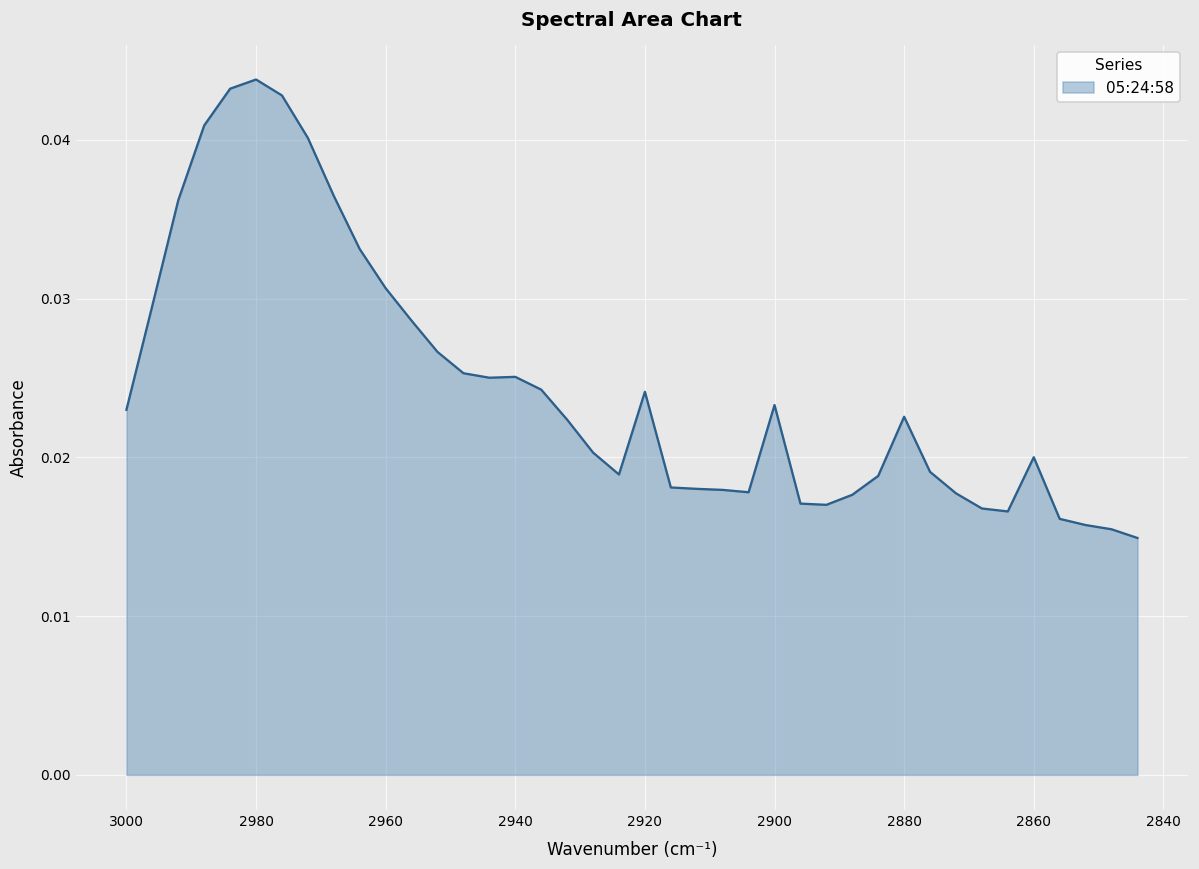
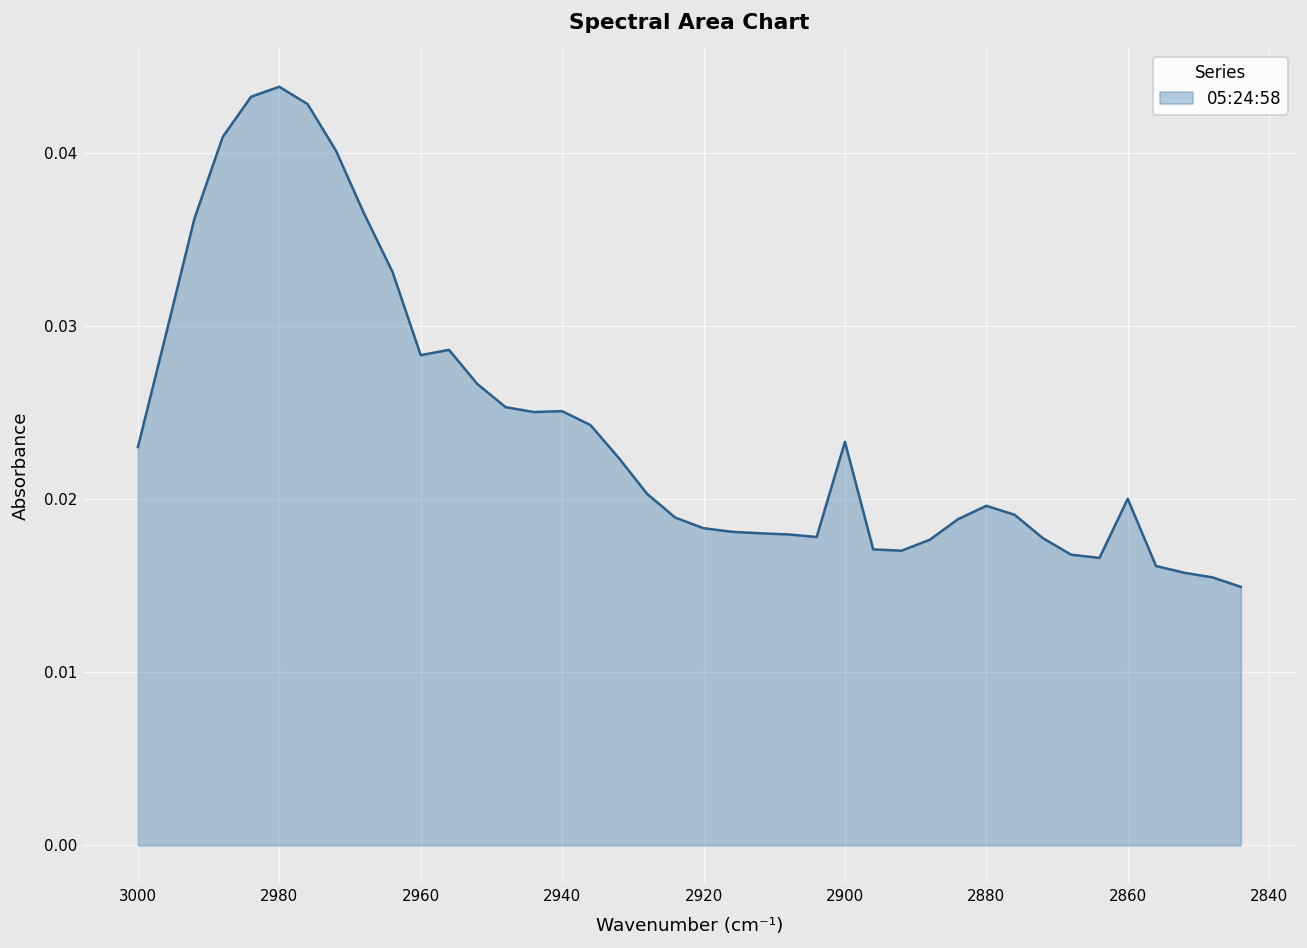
2960: 0.0307 -> 0.0283
2920: 0.0241 -> 0.0183
2880: 0.0226 -> 0.0196
